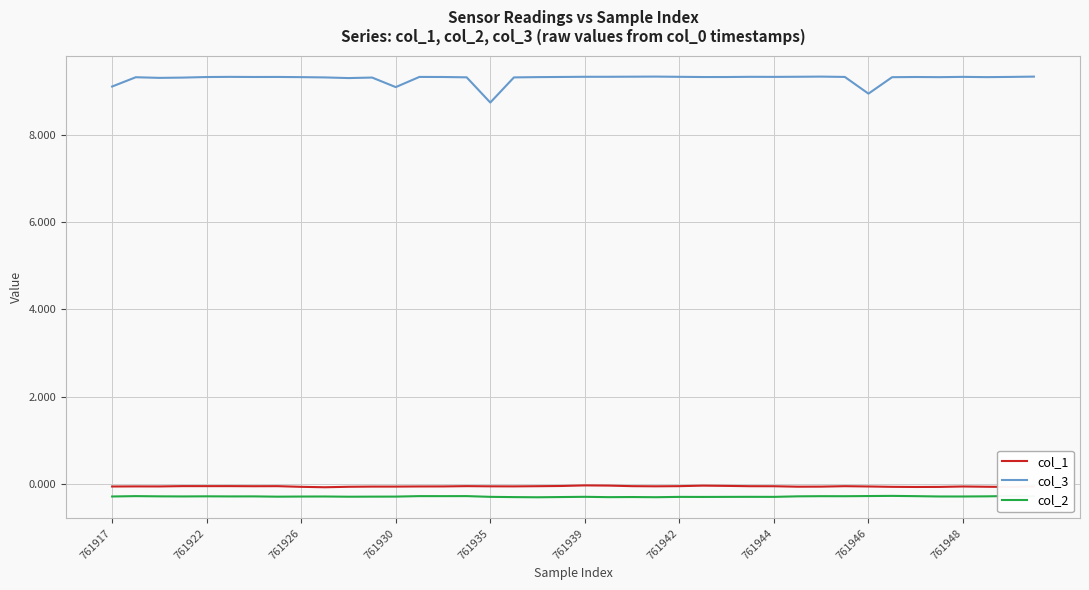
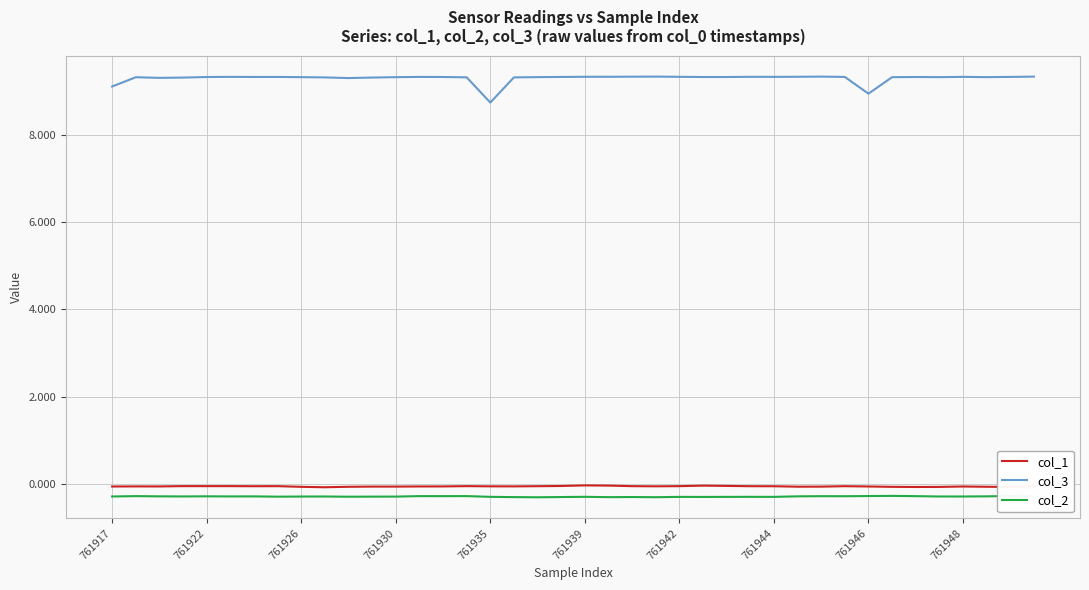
col_3, 761930: 9.1 -> 9.3
